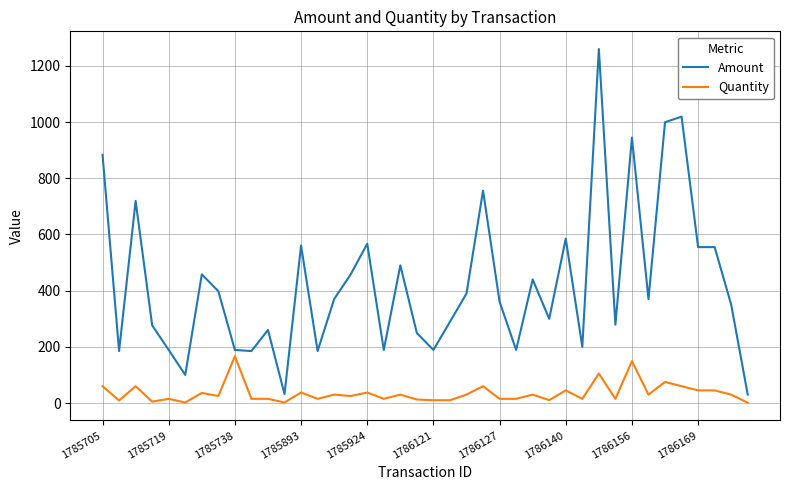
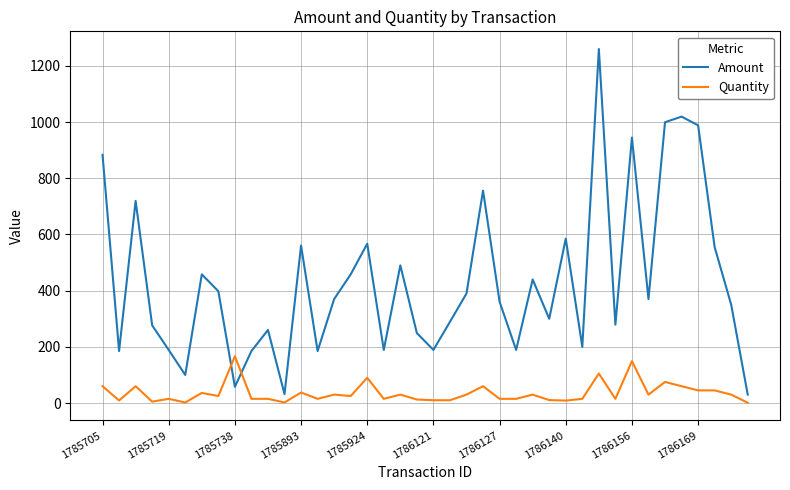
Amount, 1785738: 190 -> 60
Quantity, 1785924: 40 -> 90
Quantity, 1786140: 50 -> 10
Amount, 1786169: 560 -> 990
